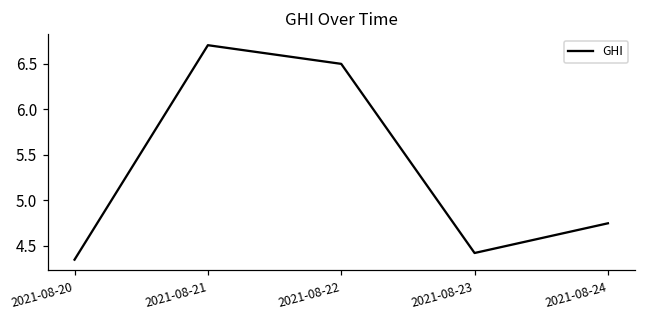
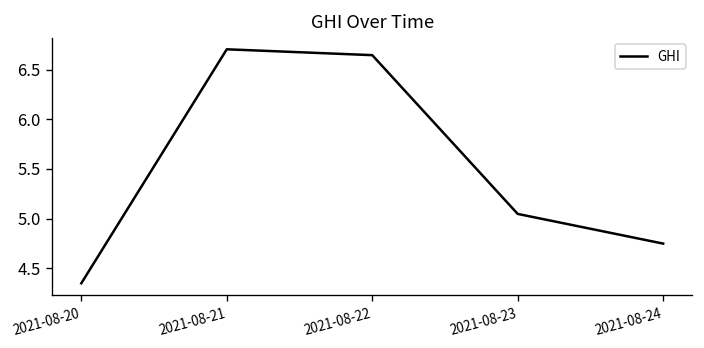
2021-08-22: 6.5 -> 6.6
2021-08-23: 4.4 -> 5.0
